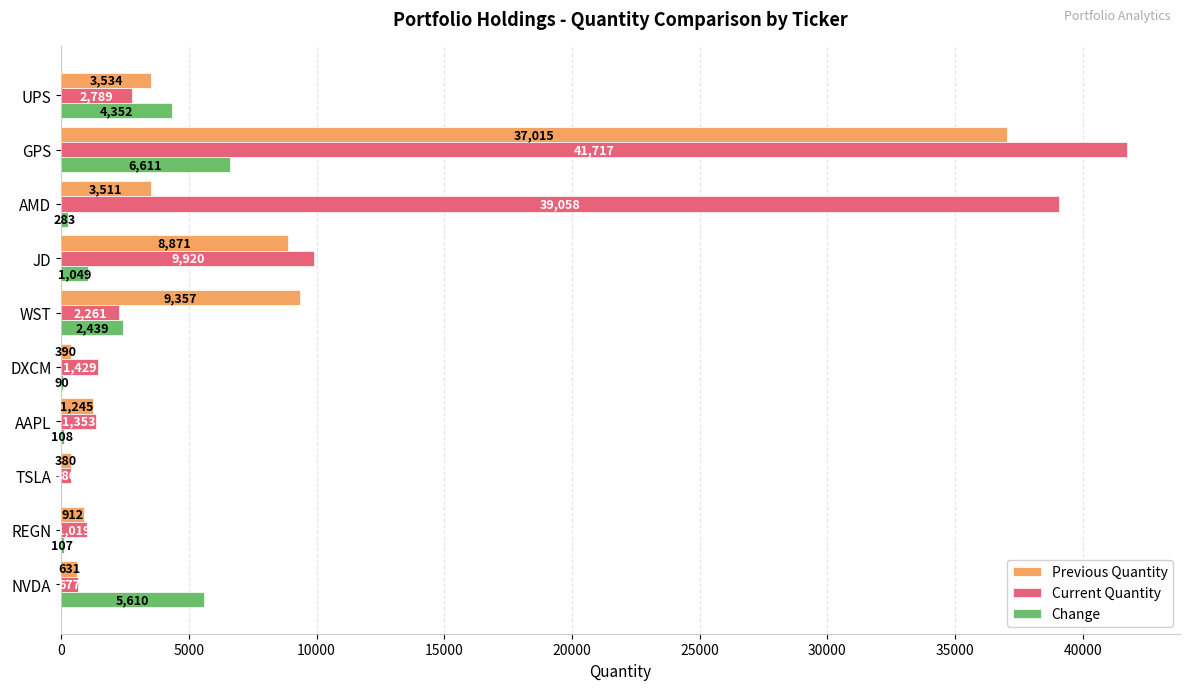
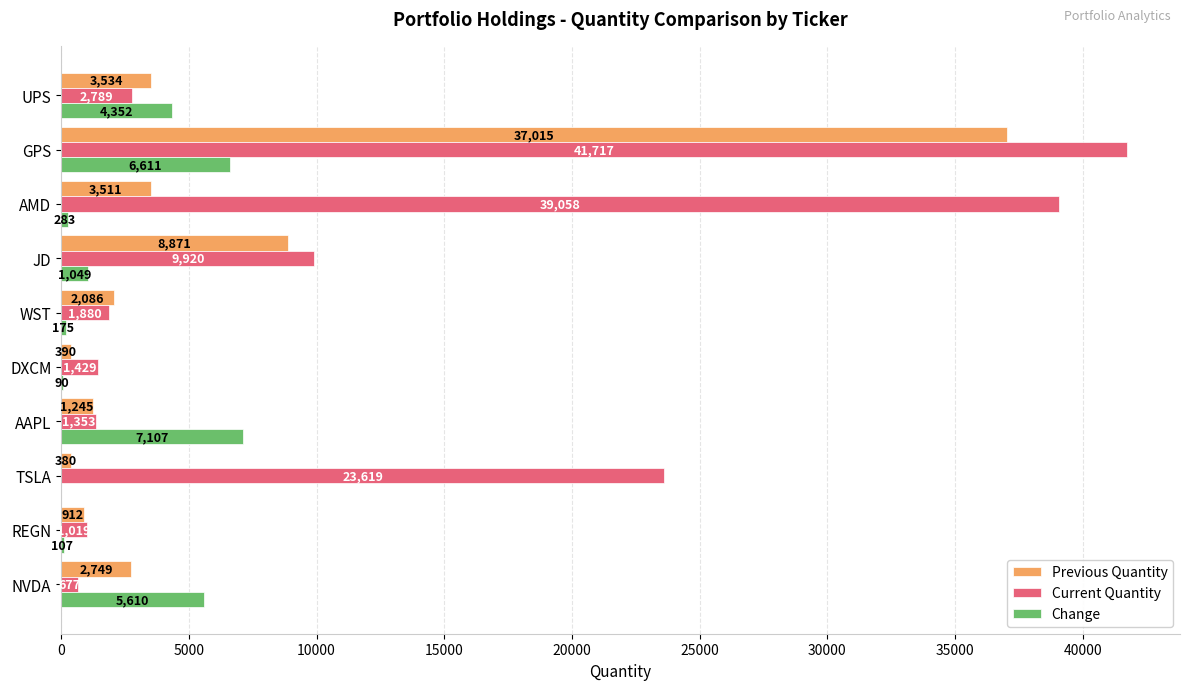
Previous Quantity, WST: 9,357 -> 2,086
Current Quantity, WST: 2,261 -> 1,880
Change, WST: 2,439 -> 175
Change, AAPL: 108 -> 7,107
Current Quantity, TSLA: 400 -> 23600
Previous Quantity, NVDA: 631 -> 2,749
